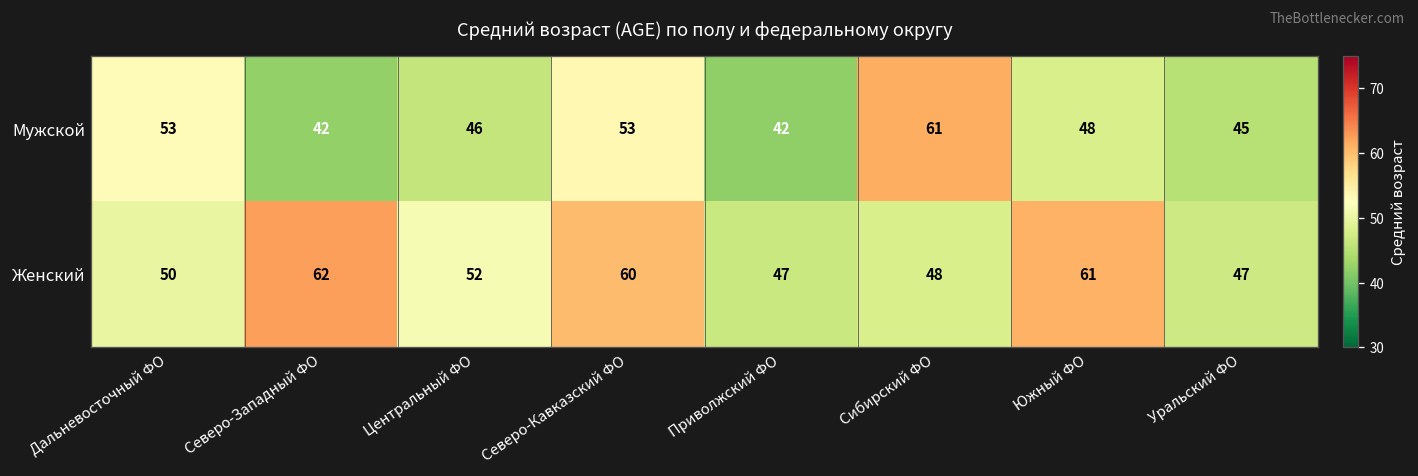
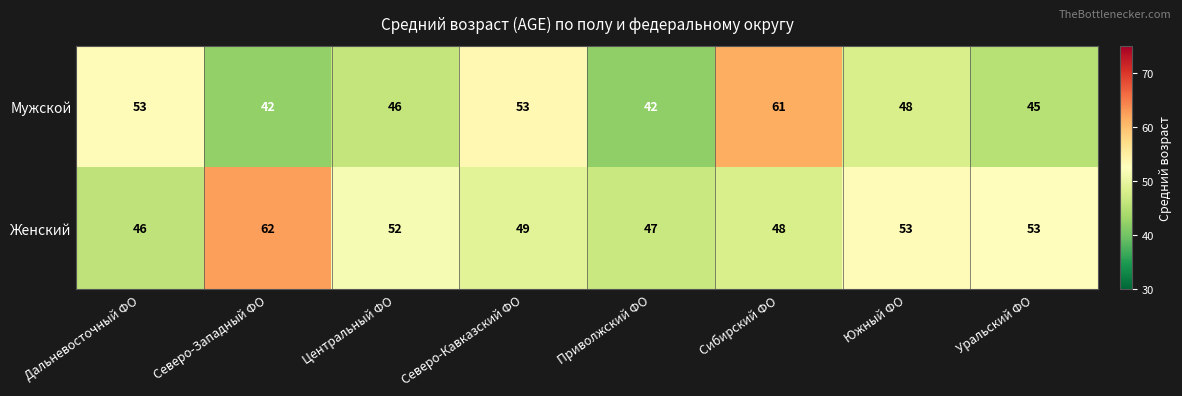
Женский, Дальневосточный ФО: 50 -> 46
Женский, Северо-Кавказский ФО: 60 -> 49
Женский, Южный ФО: 61 -> 53
Женский, Уральский ФО: 47 -> 53
